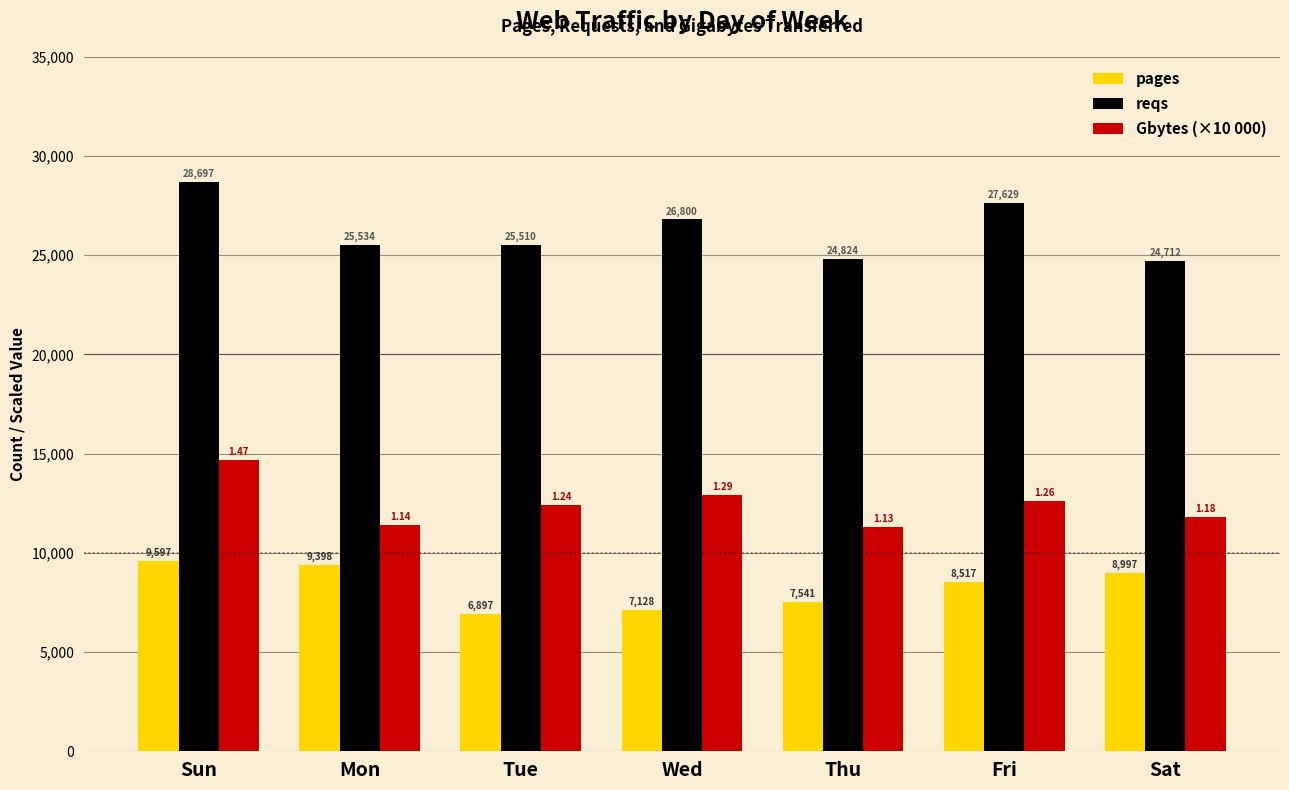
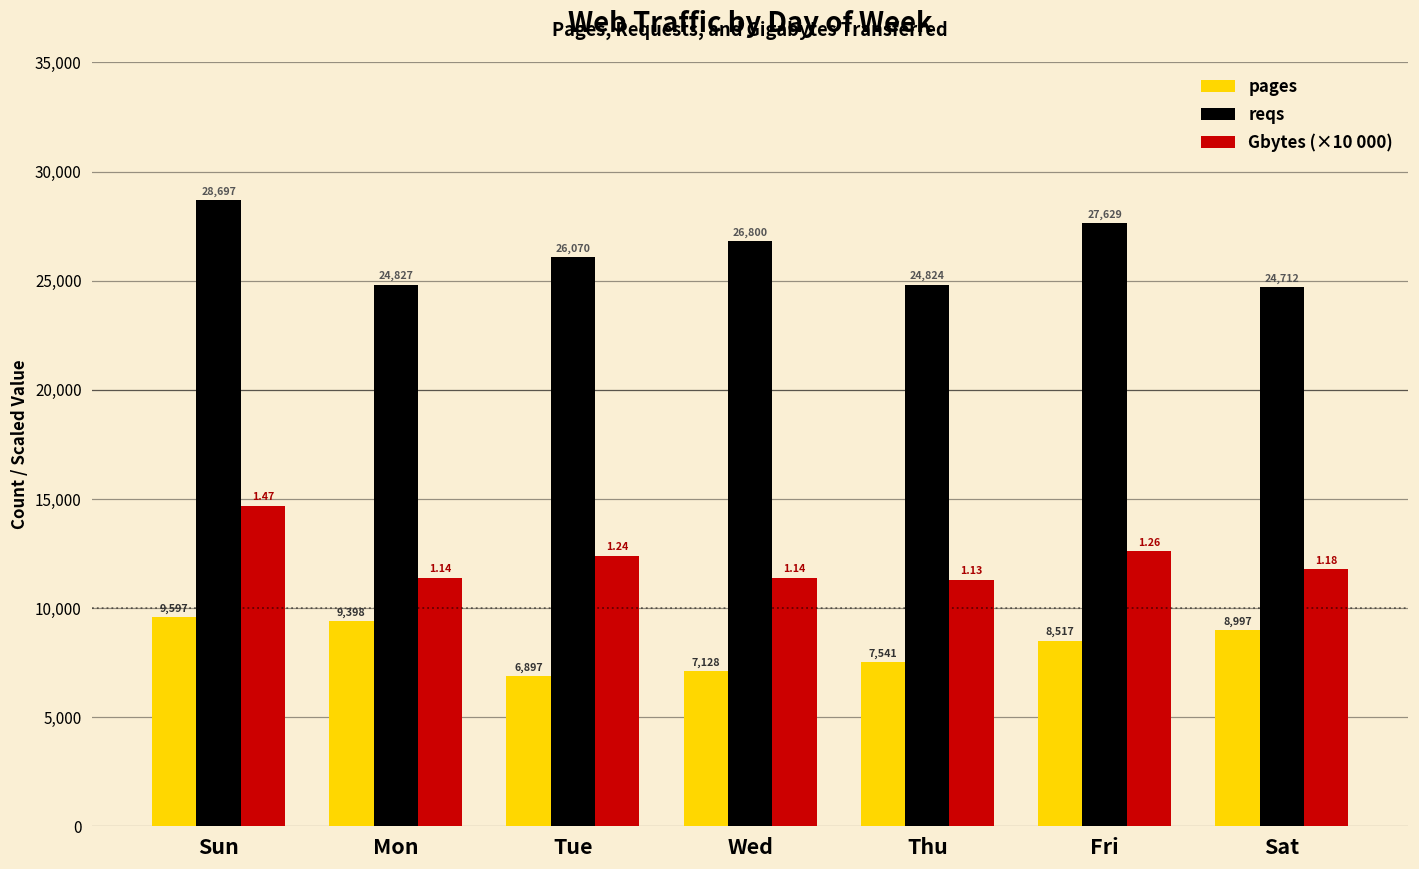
reqs, Mon: 25,534 -> 24,827
reqs, Tue: 25,510 -> 26,070
Gbytes (×10 000), Wed: 1.29 -> 1.14
